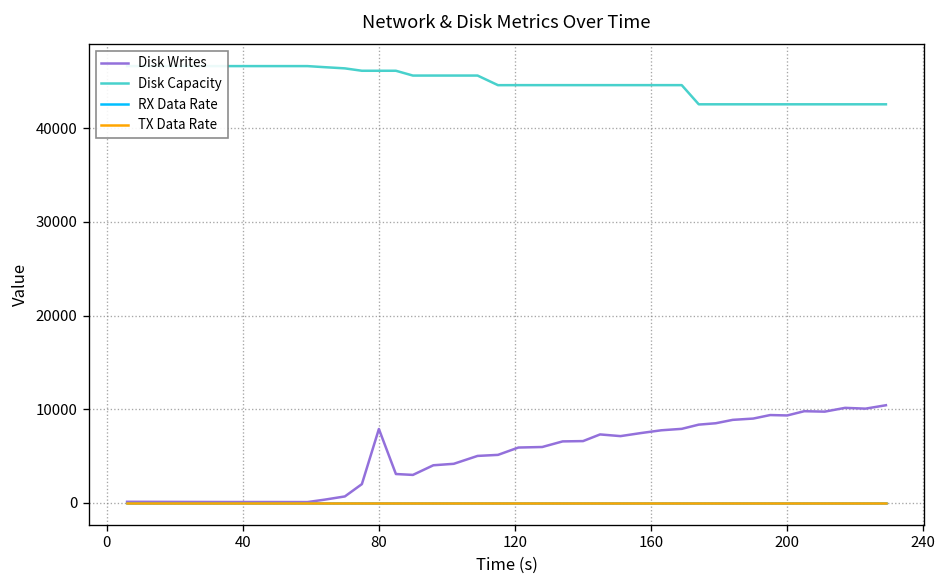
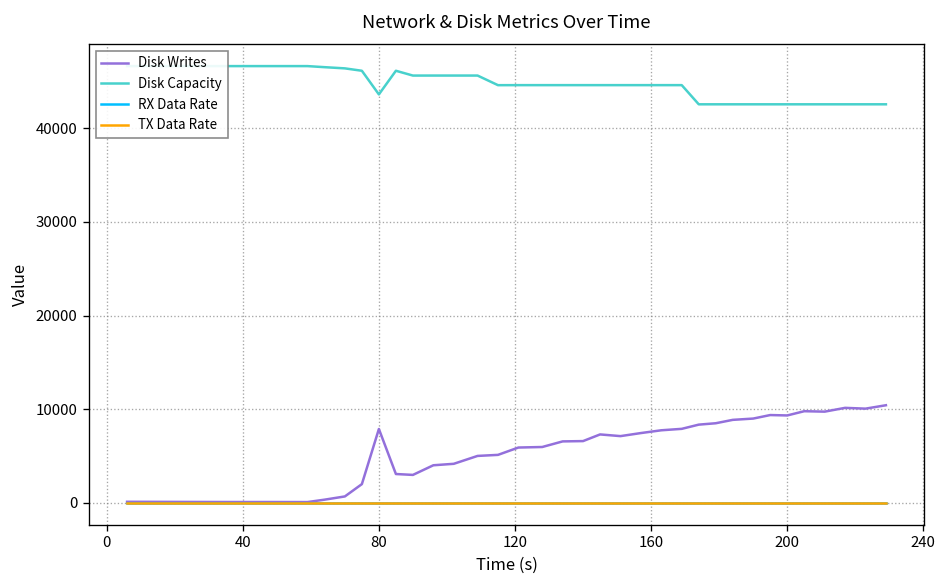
Disk Capacity, 80: 46000 -> 44000
